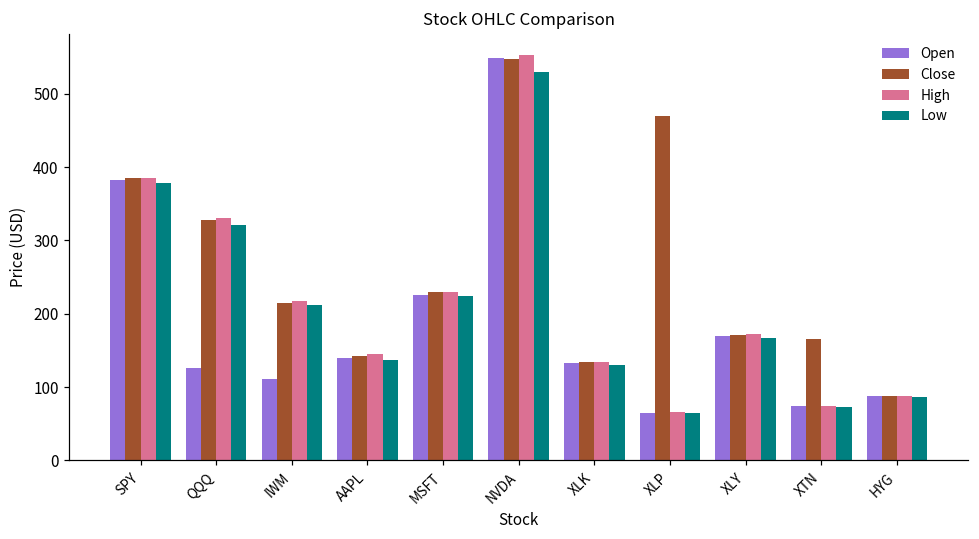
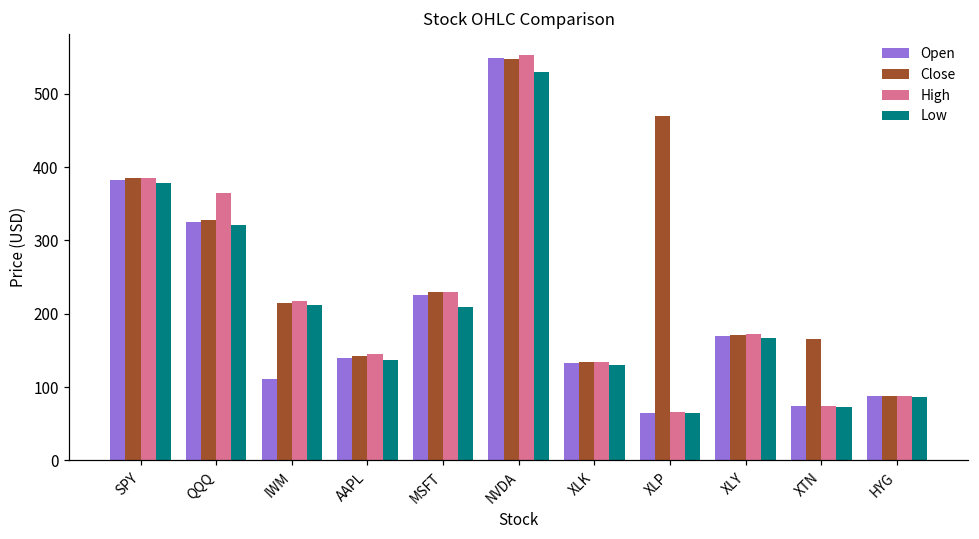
Open, QQQ: 130 -> 330
High, QQQ: 330 -> 360
Low, MSFT: 220 -> 210
